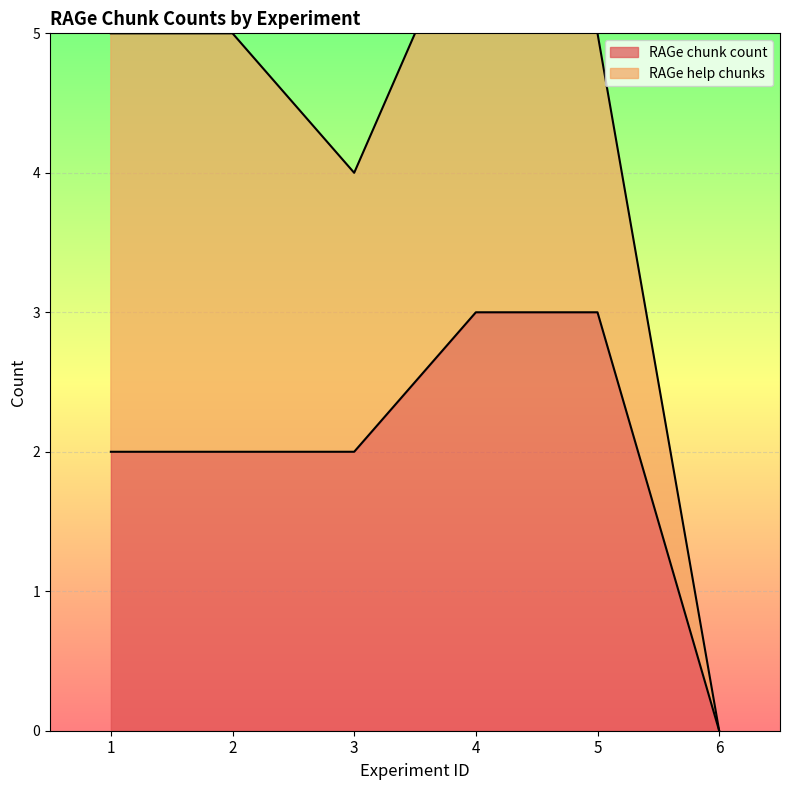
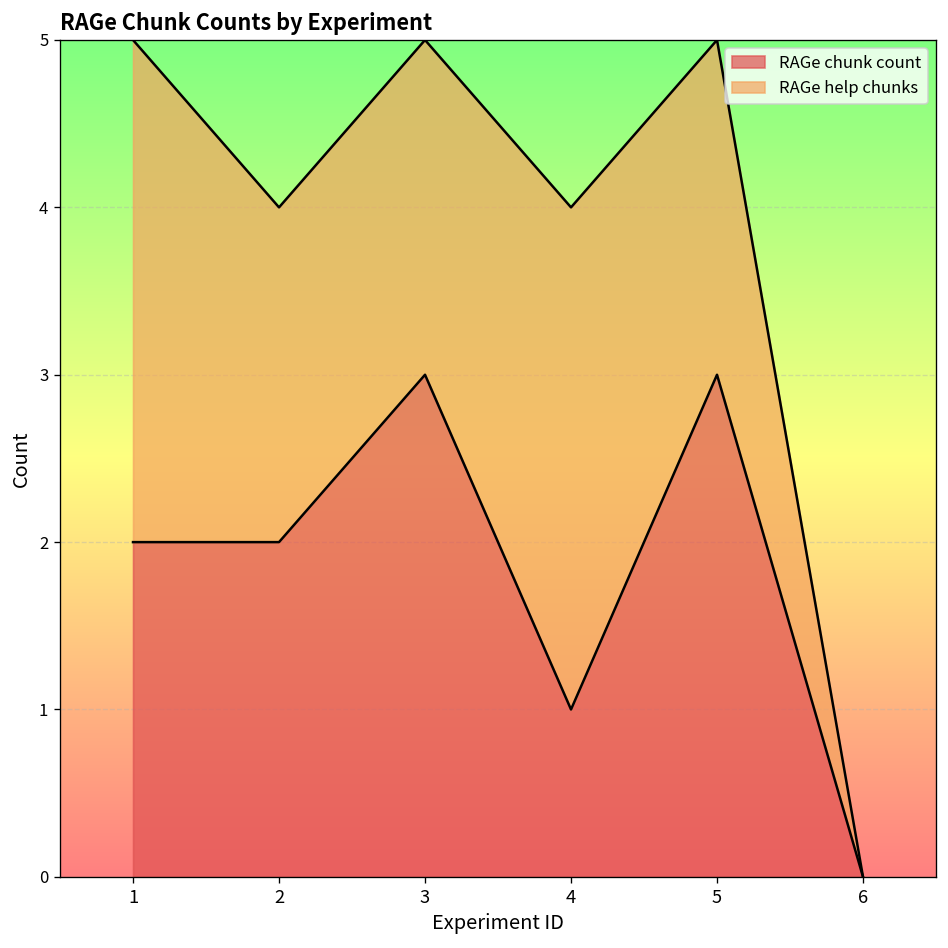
RAGe help chunks, 2: 3 -> 2
RAGe chunk count, 3: 2 -> 3
RAGe chunk count, 4: 3 -> 1
